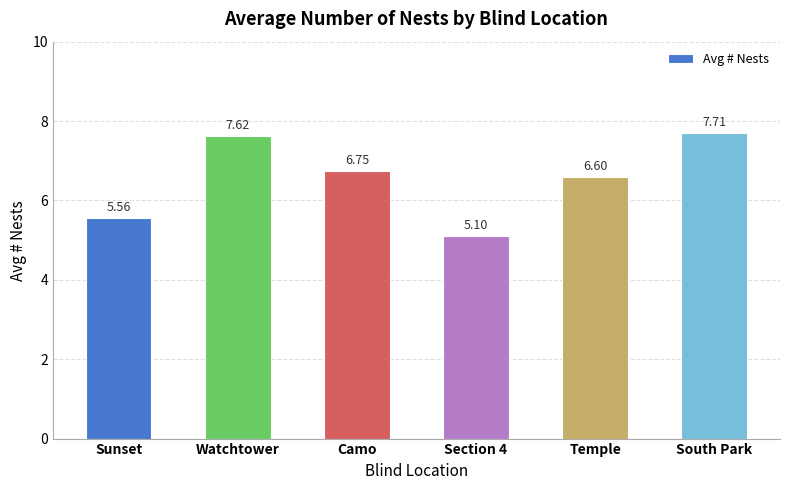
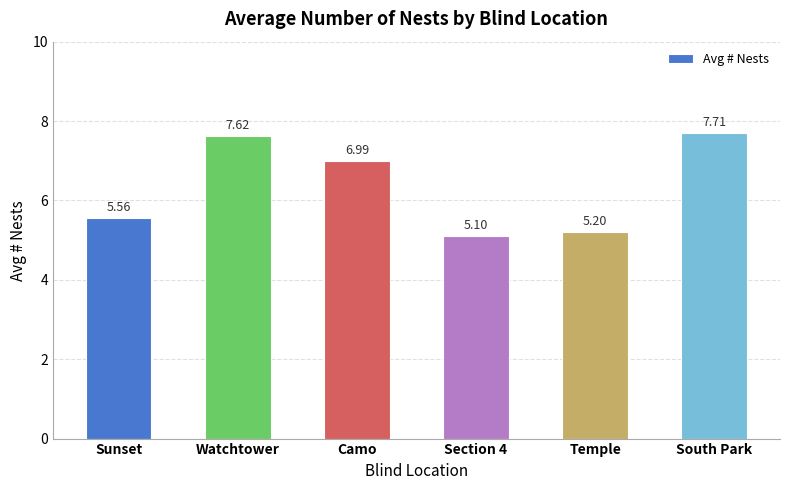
Camo: 6.75 -> 6.99
Temple: 6.60 -> 5.20
